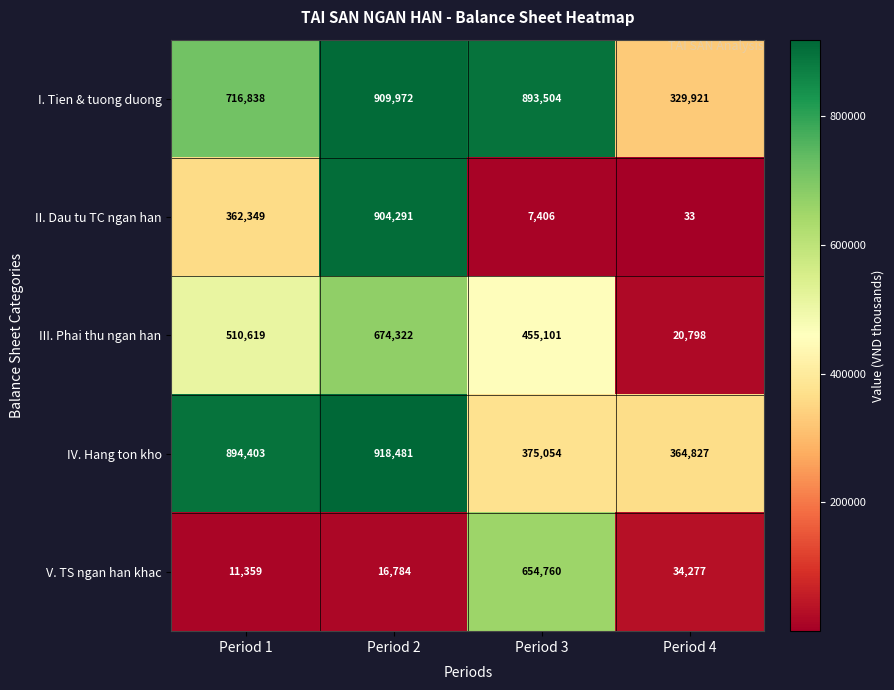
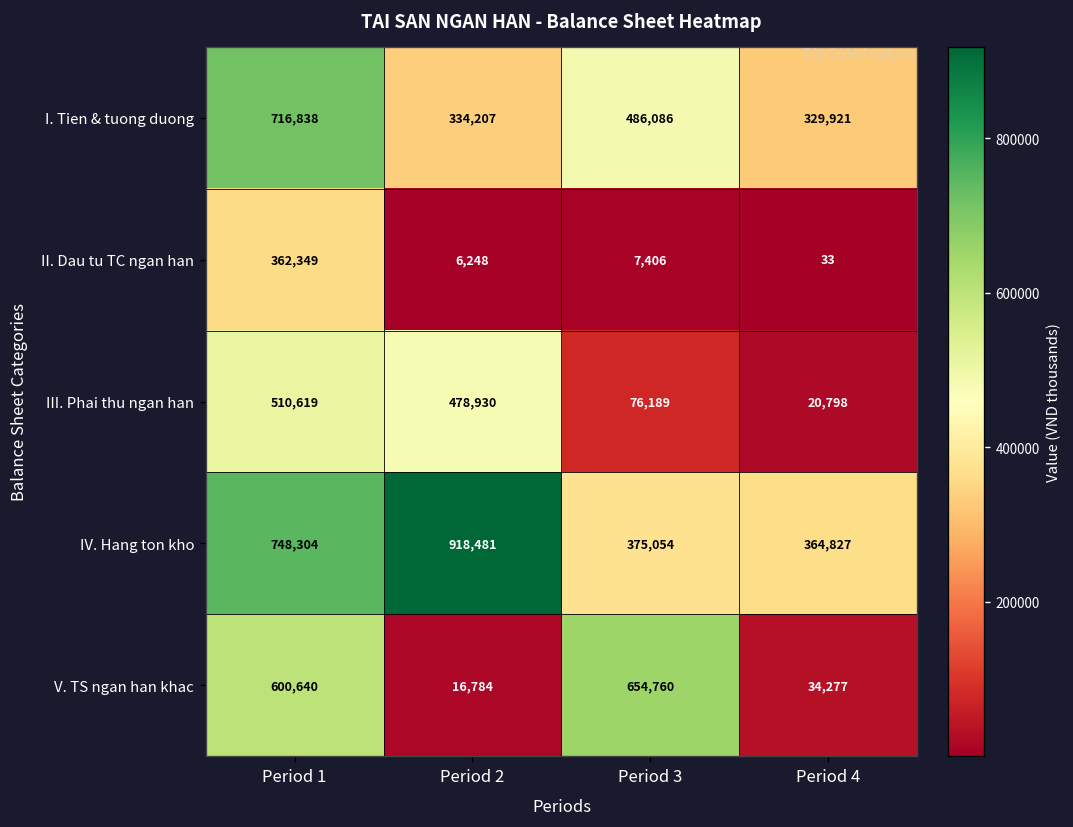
I. Tien & tuong duong, Period 2: 909,972 -> 334,207
I. Tien & tuong duong, Period 3: 893,504 -> 486,086
II. Dau tu TC ngan han, Period 2: 904,291 -> 6,248
III. Phai thu ngan han, Period 2: 674,322 -> 478,930
III. Phai thu ngan han, Period 3: 455,101 -> 76,189
IV. Hang ton kho, Period 1: 894,403 -> 748,304
V. TS ngan han khac, Period 1: 11,359 -> 600,640
